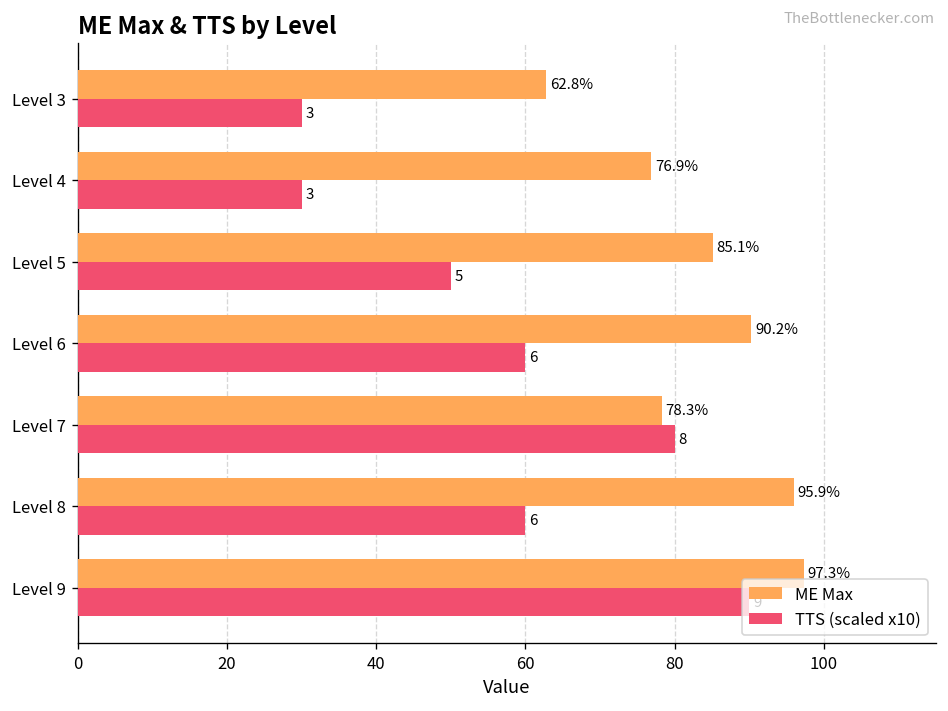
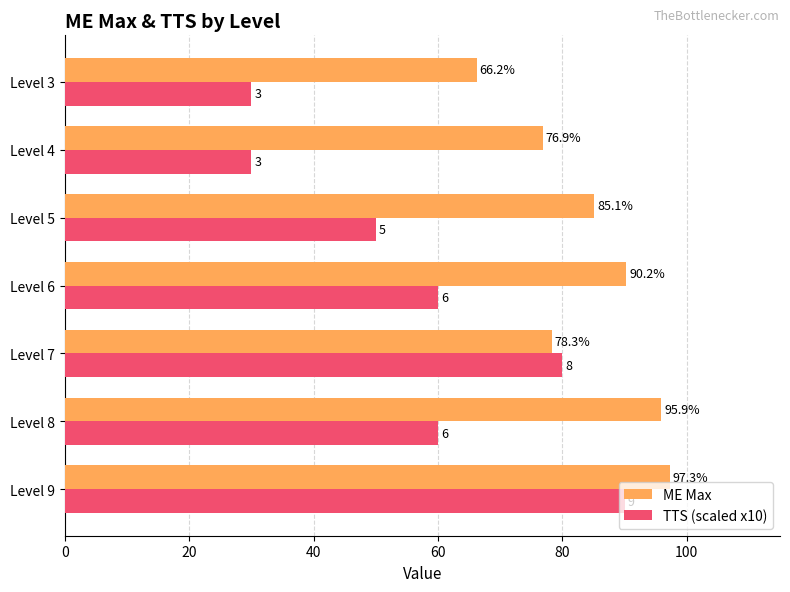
ME Max, Level 3: 62.8% -> 66.2%
